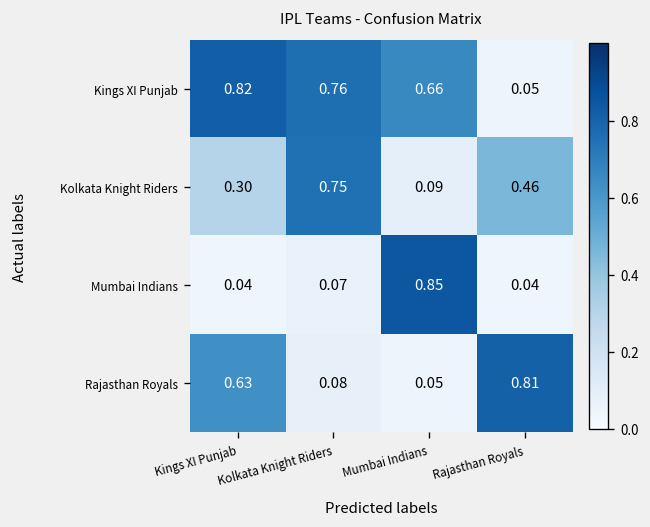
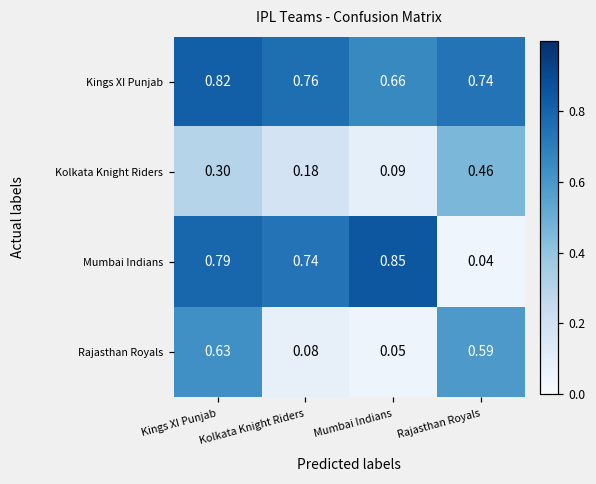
Kings XI Punjab, Rajasthan Royals: 0.05 -> 0.74
Kolkata Knight Riders, Kolkata Knight Riders: 0.75 -> 0.18
Mumbai Indians, Kings XI Punjab: 0.04 -> 0.79
Mumbai Indians, Kolkata Knight Riders: 0.07 -> 0.74
Rajasthan Royals, Rajasthan Royals: 0.81 -> 0.59
